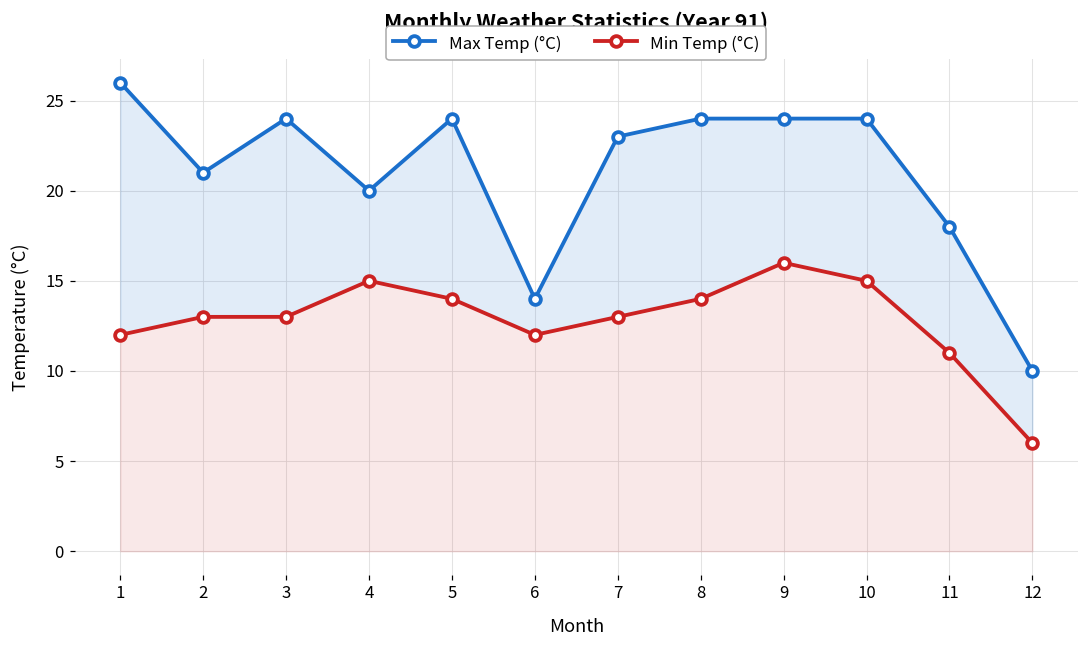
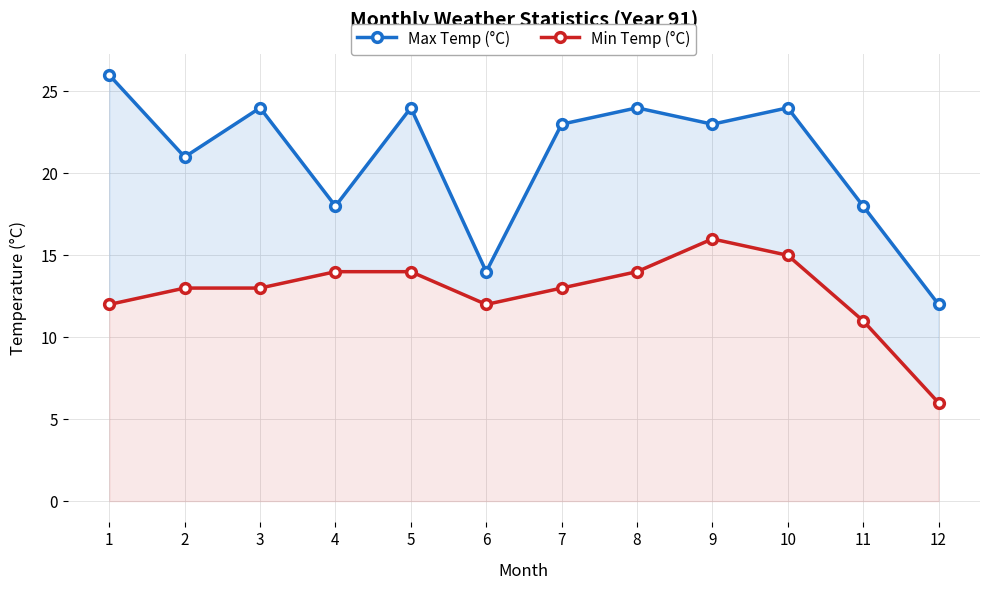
Max Temp (°C), 4: 20 -> 18
Min Temp (°C), 4: 15 -> 14
Max Temp (°C), 9: 24 -> 23
Max Temp (°C), 12: 10 -> 12
